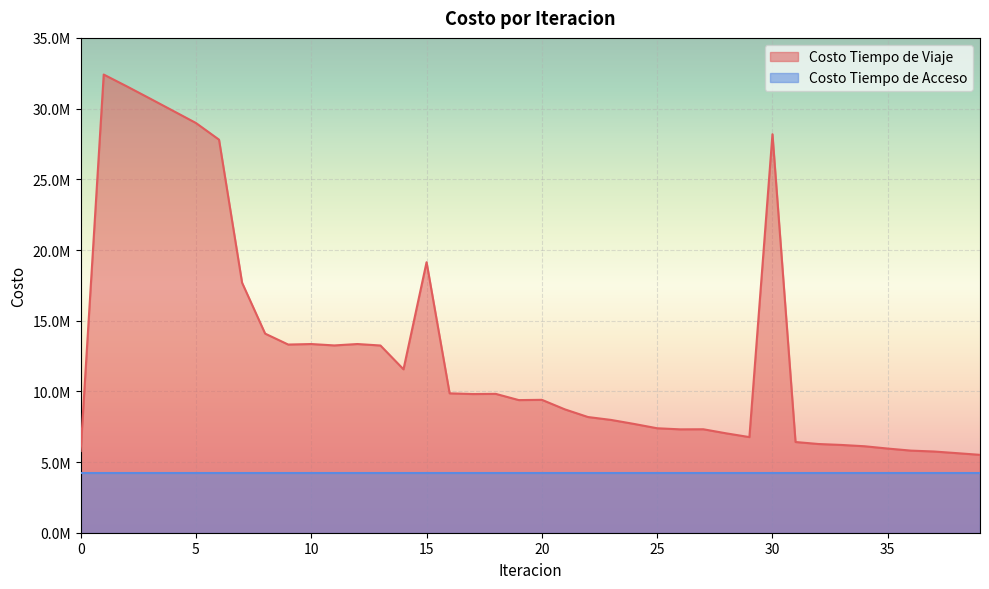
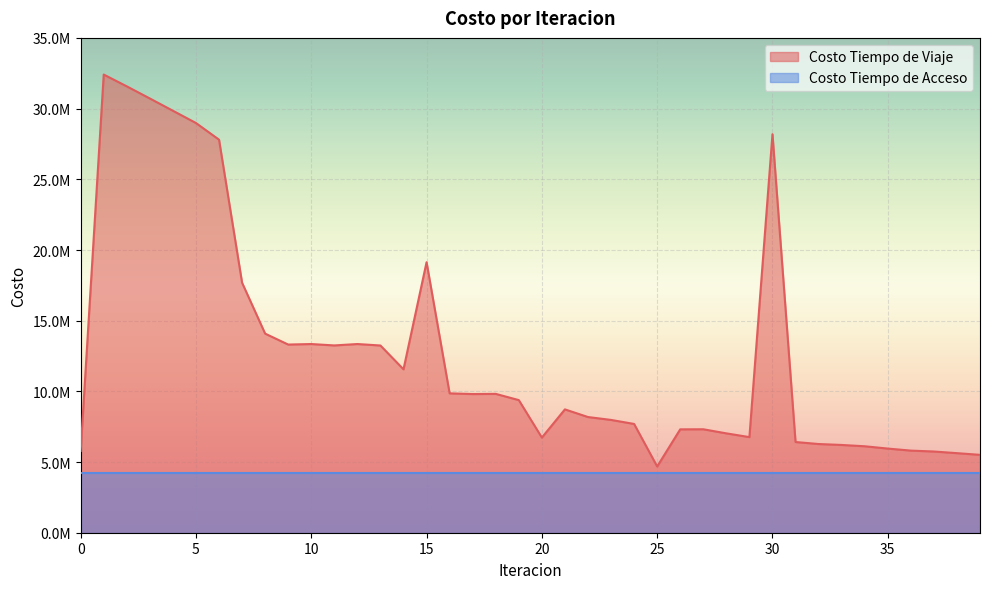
Costo Tiempo de Viaje, 20: 9400000 -> 6700000
Costo Tiempo de Viaje, 25: 7400000 -> 4700000
